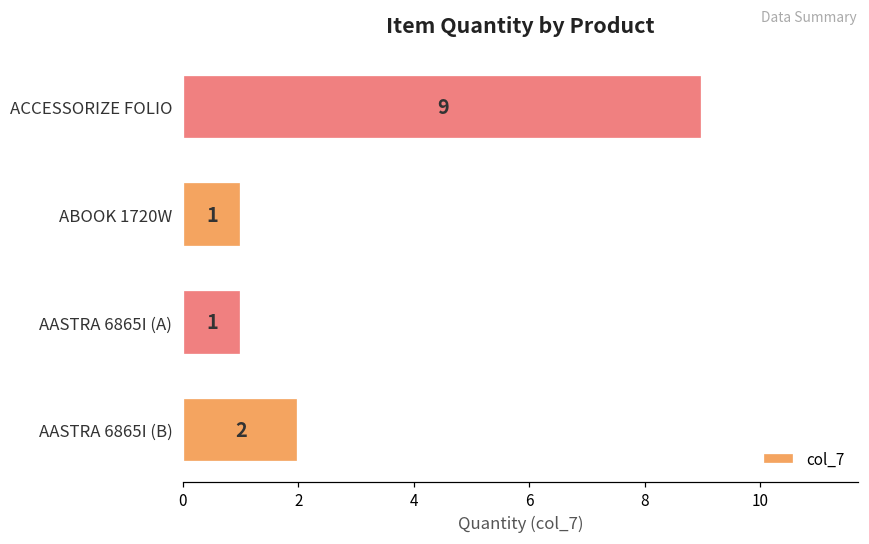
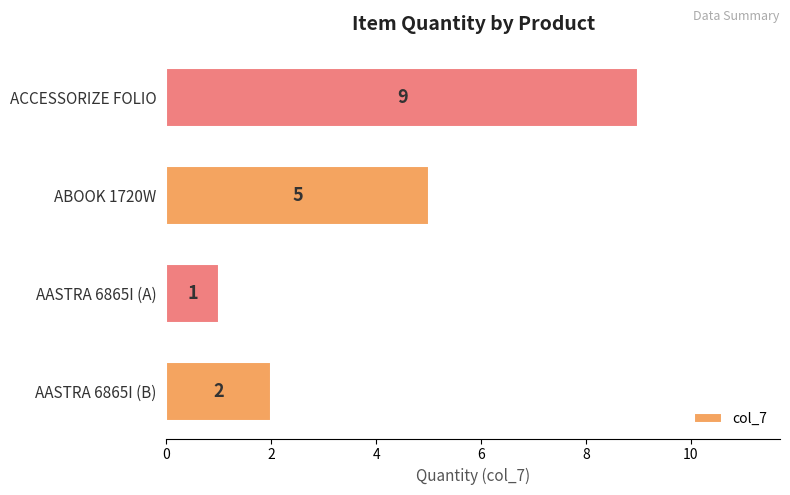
ABOOK 1720W: 1 -> 5
